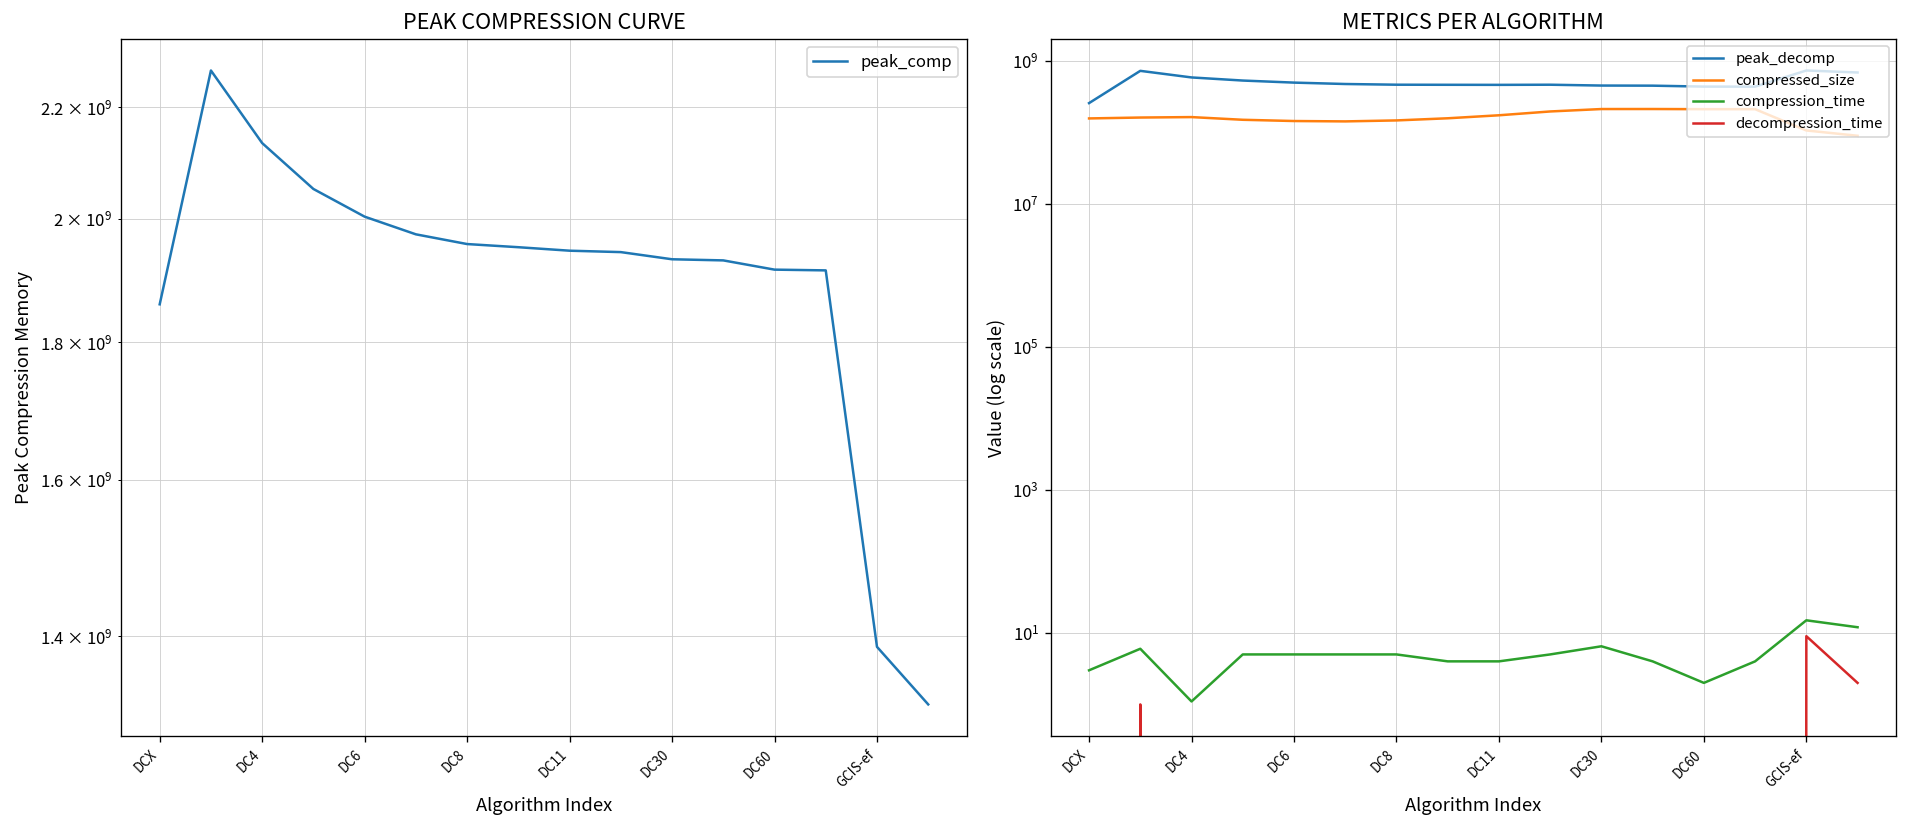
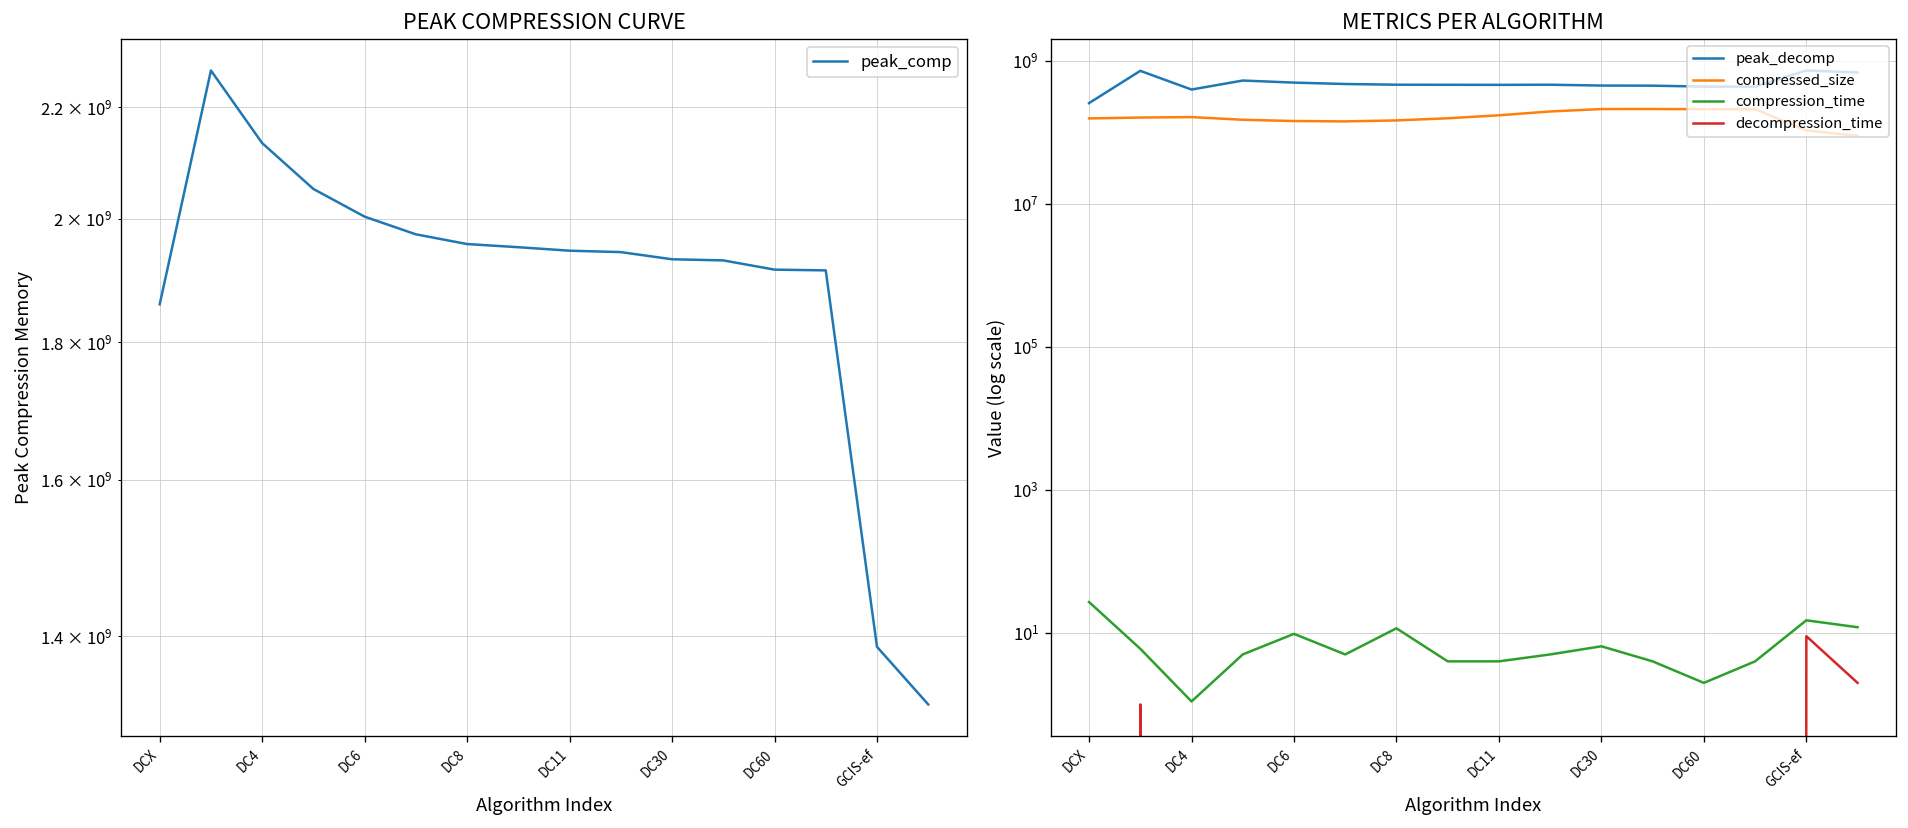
METRICS PER ALGORITHM, compression_time, DCX: 3 -> 30
METRICS PER ALGORITHM, peak_decomp, DC4: 600000000 -> 400000000
METRICS PER ALGORITHM, compression_time, DC6: 5 -> 10
METRICS PER ALGORITHM, compression_time, DC8: 5 -> 12
